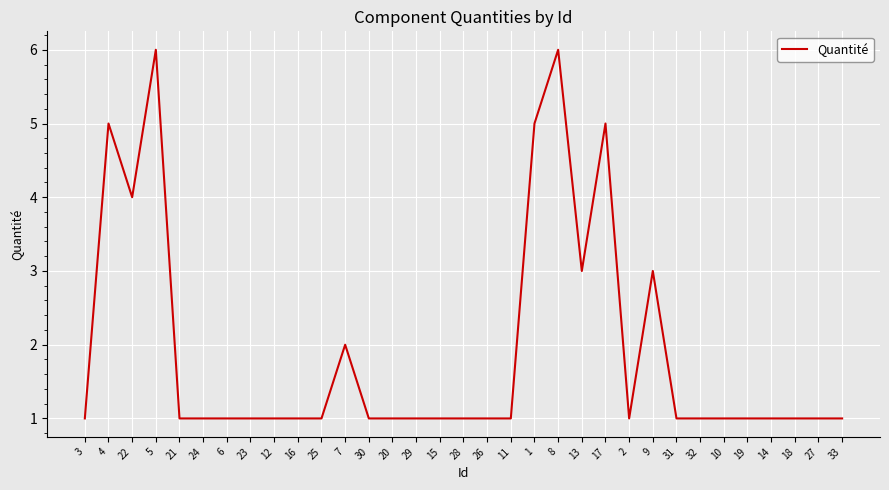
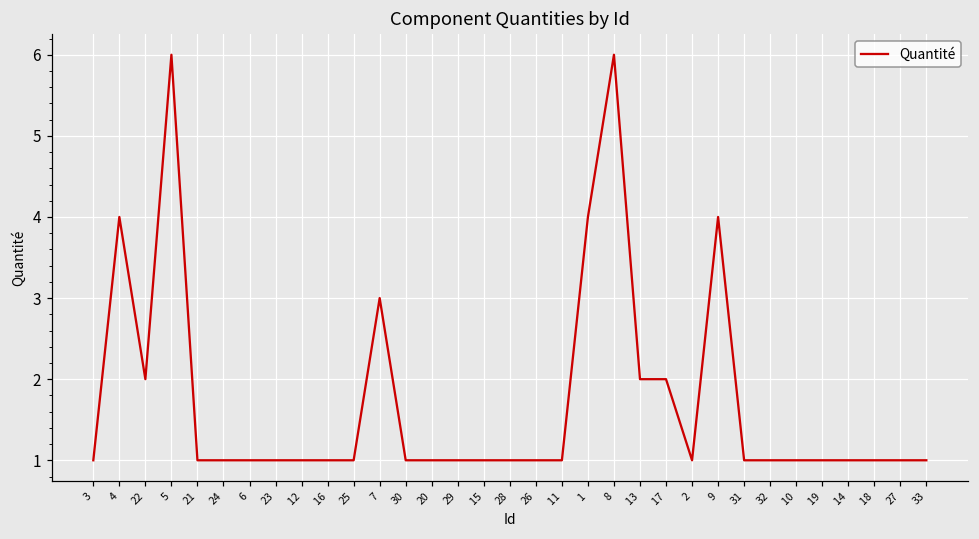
4: 5 -> 4
22: 4 -> 2
7: 2 -> 3
1: 5 -> 4
13: 3 -> 2
17: 5 -> 2
9: 3 -> 4
